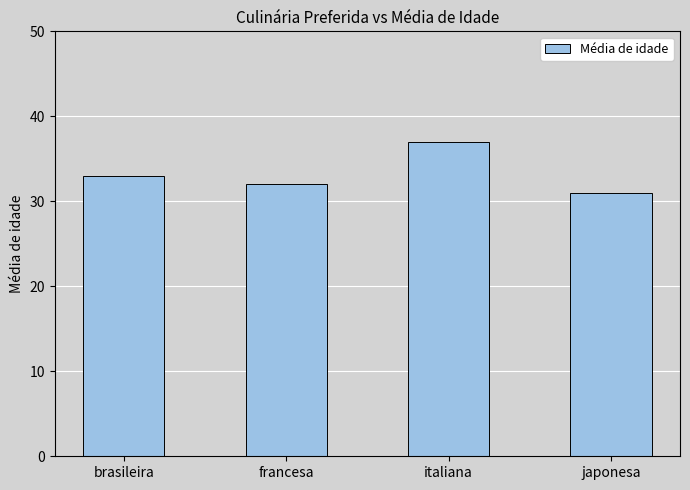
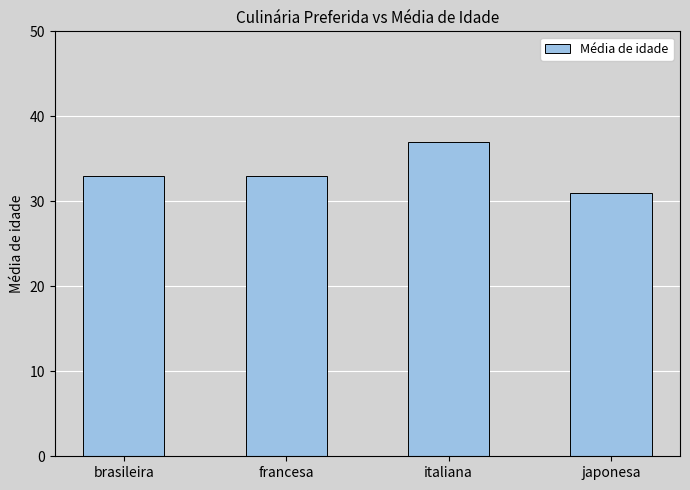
francesa: 32 -> 33
